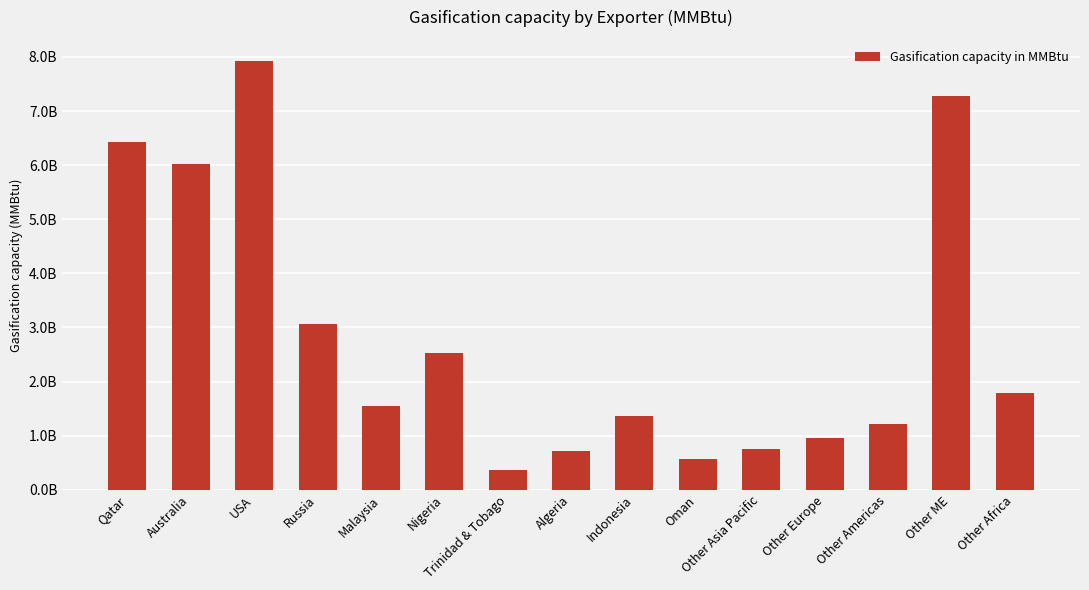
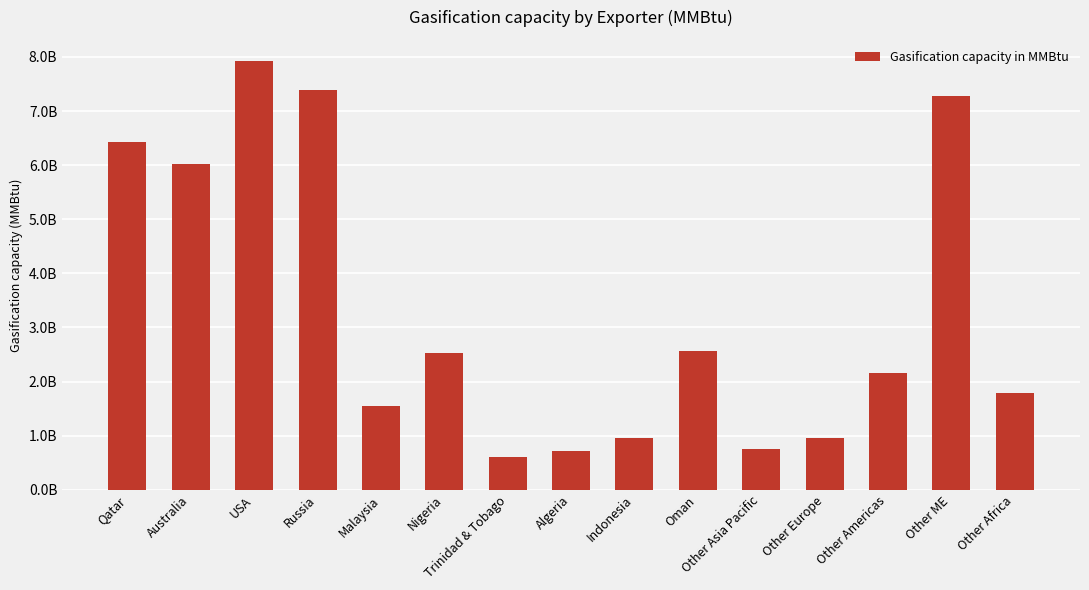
Russia: 3100000000 -> 7400000000
Trinidad & Tobago: 400000000 -> 600000000
Indonesia: 1400000000 -> 1000000000
Oman: 600000000 -> 2600000000
Other Americas: 1200000000 -> 2200000000
